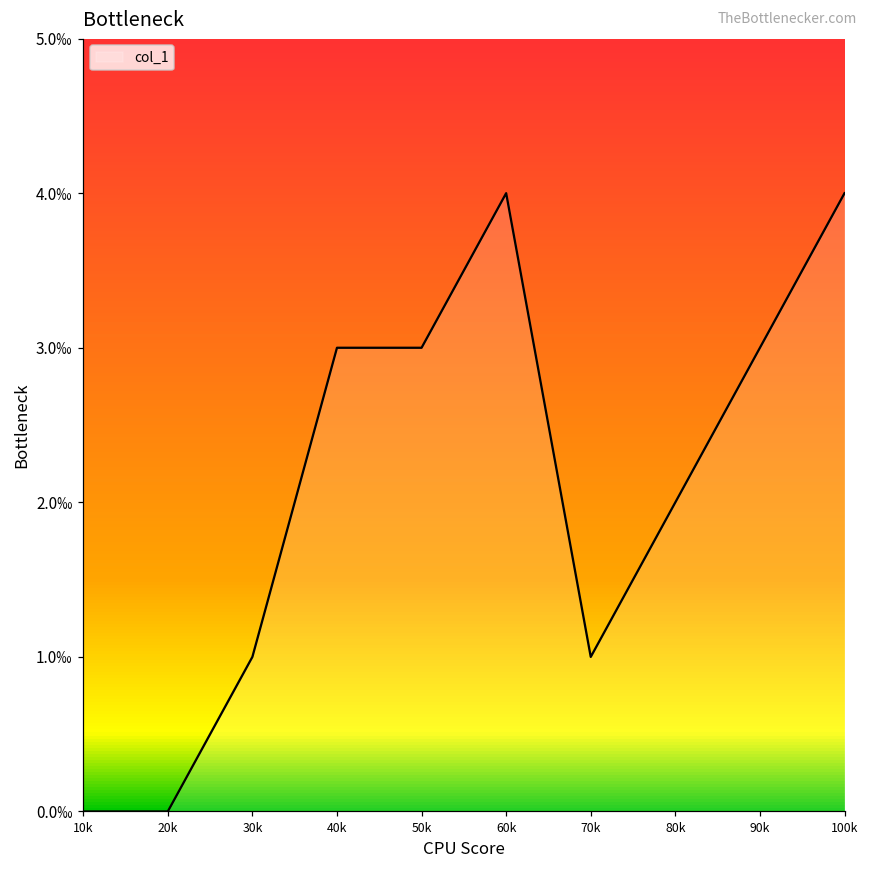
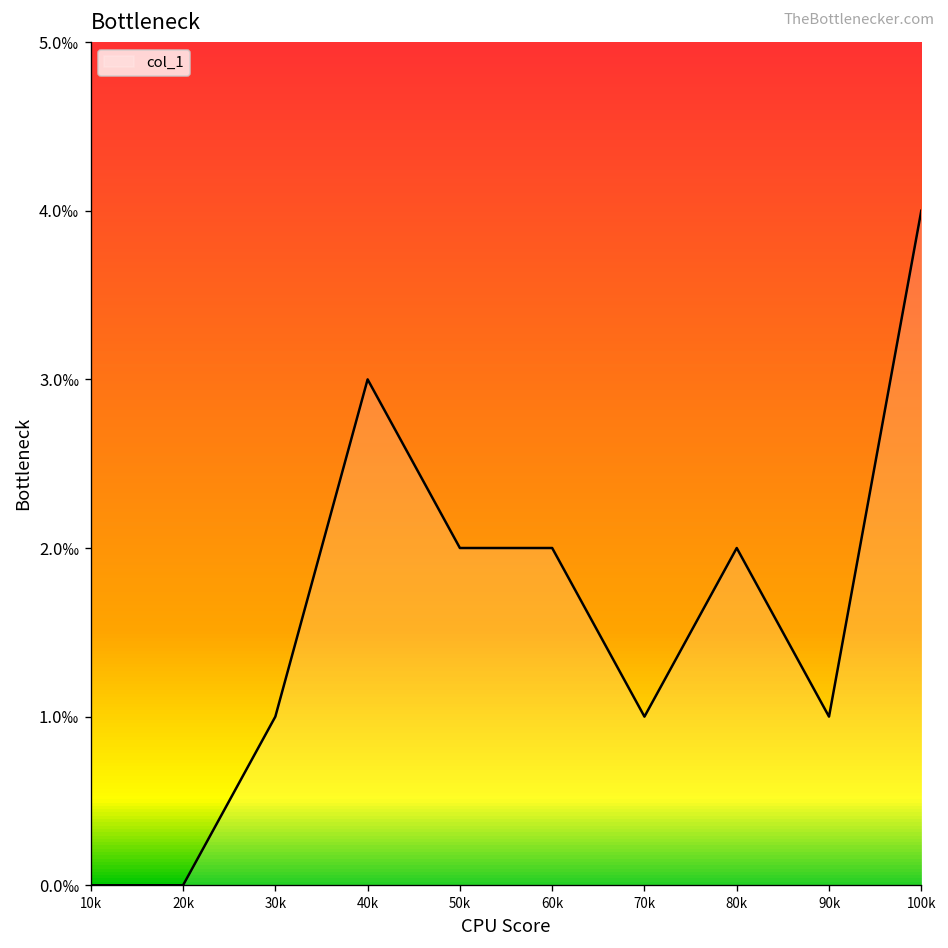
50k: 3.00‰ -> 2.00‰
60k: 4.00‰ -> 2.00‰
90k: 3.00‰ -> 1.00‰
